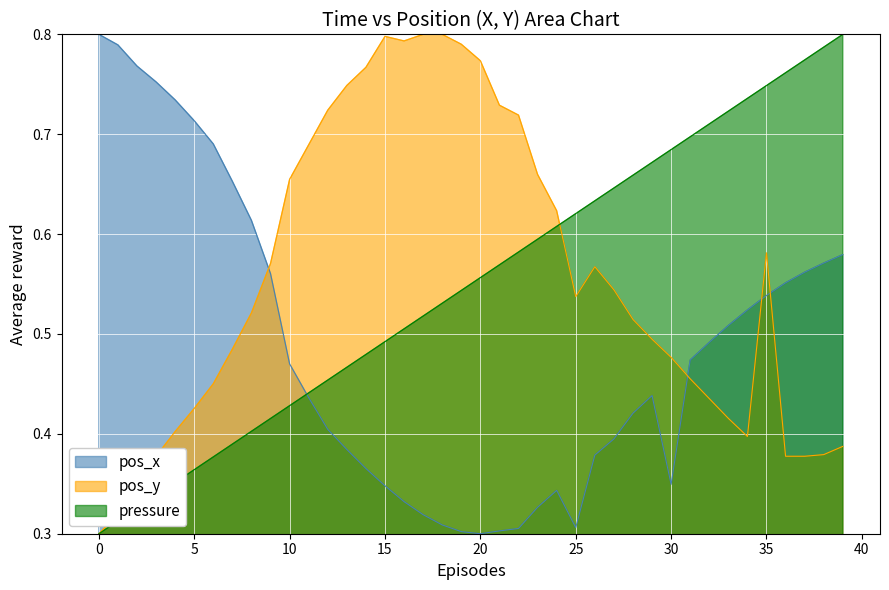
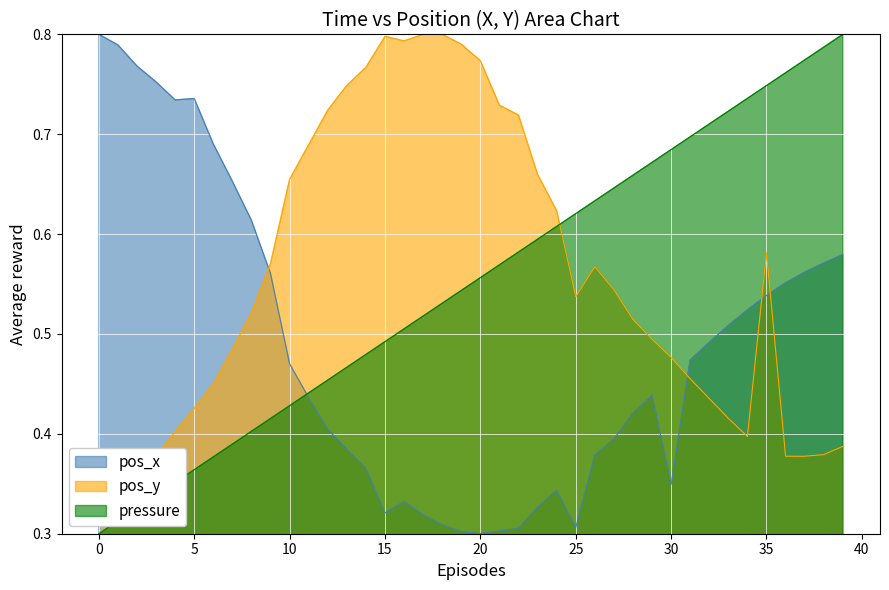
pos_x, 5: 0.71 -> 0.74
pos_x, 15: 0.35 -> 0.32
